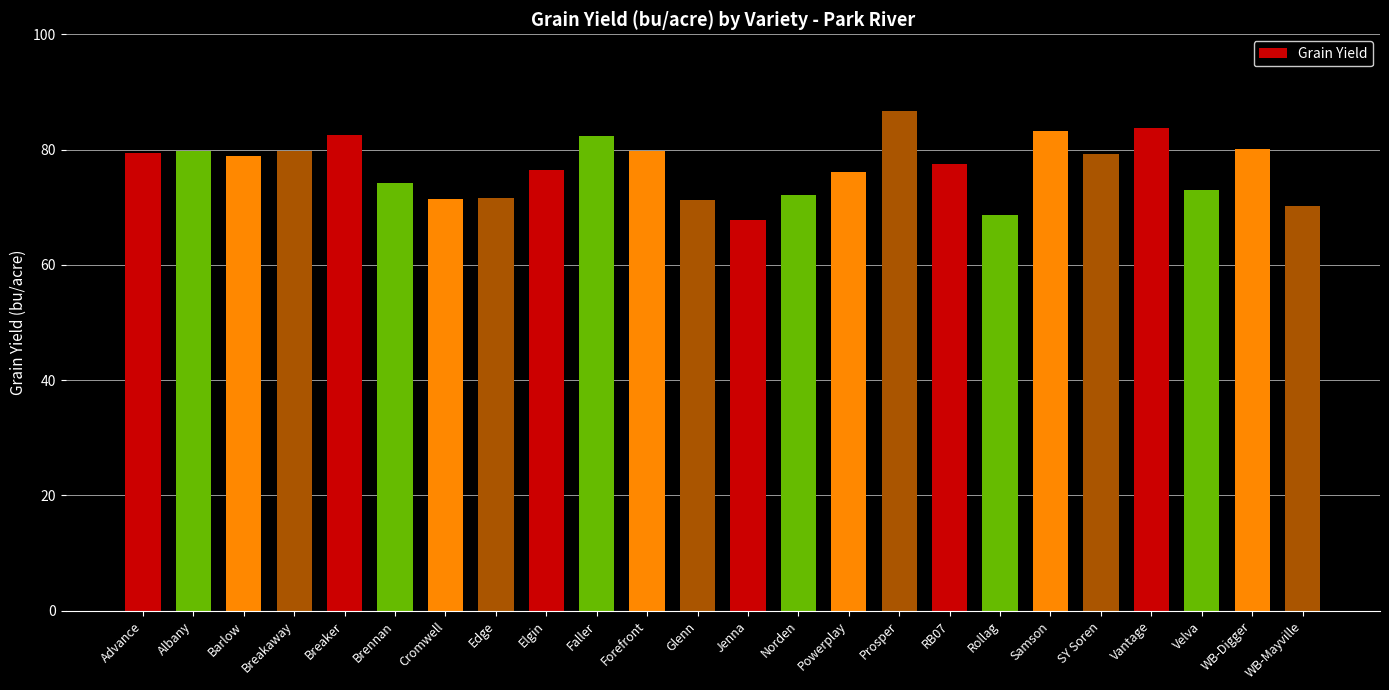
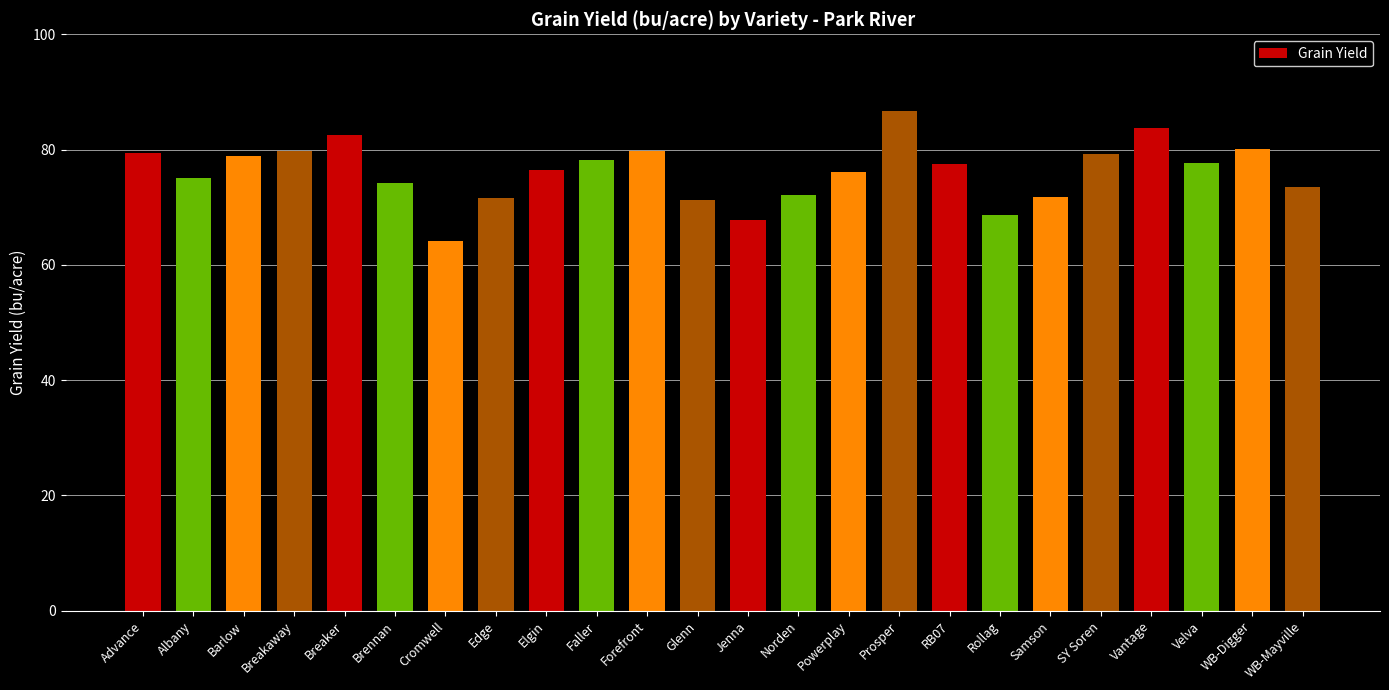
Albany: 80 -> 75
Cromwell: 71 -> 64
Faller: 82 -> 78
Samson: 83 -> 72
Velva: 73 -> 78
WB-Mayville: 70 -> 74
